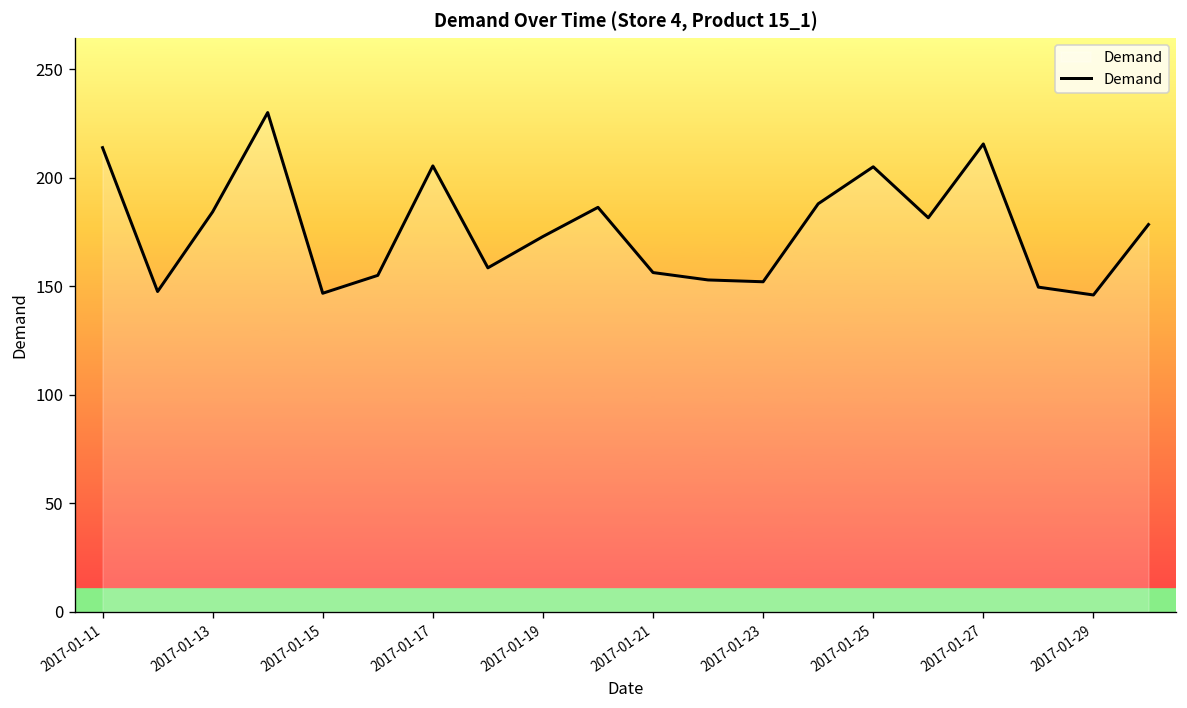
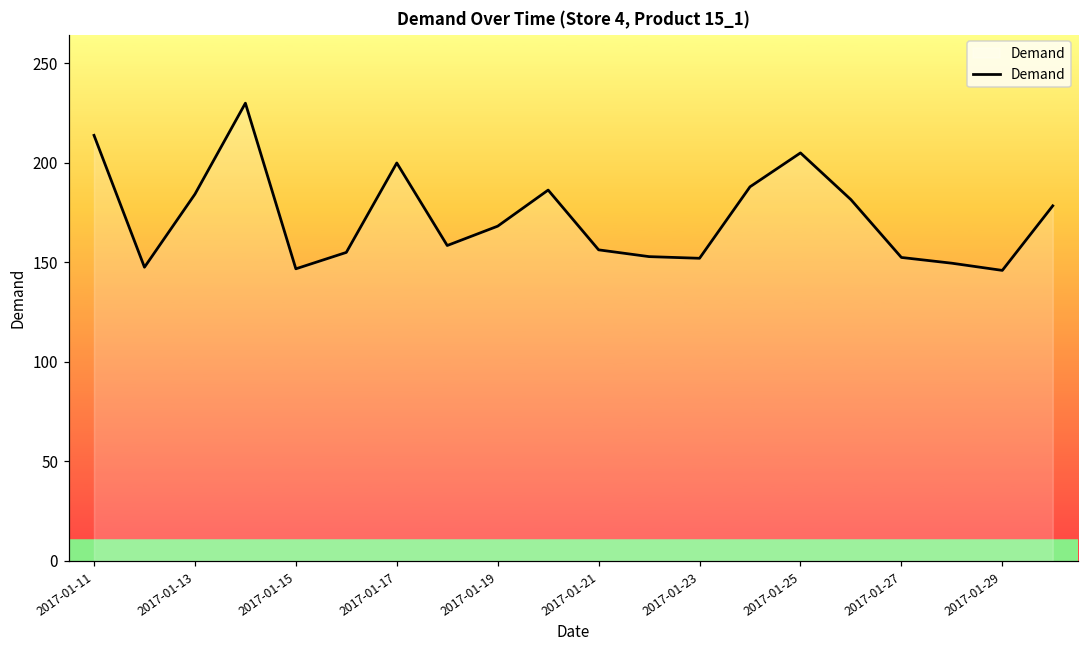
2017-01-17: 205 -> 200
2017-01-19: 173 -> 168
2017-01-27: 216 -> 152
